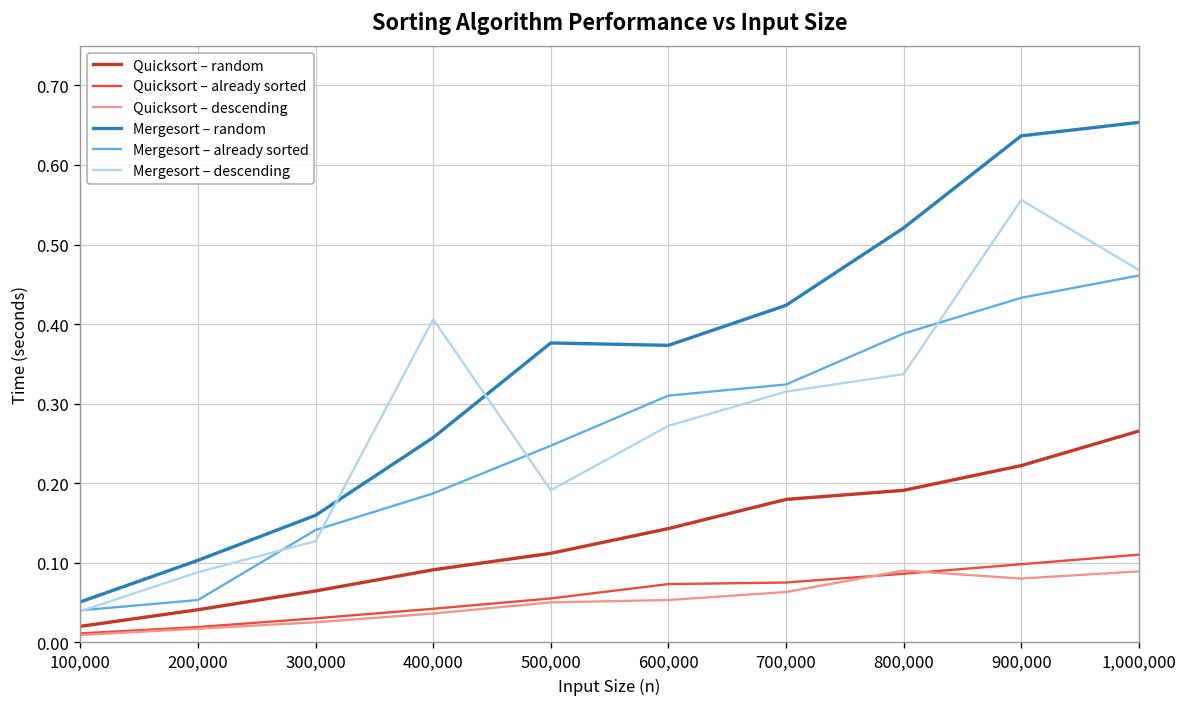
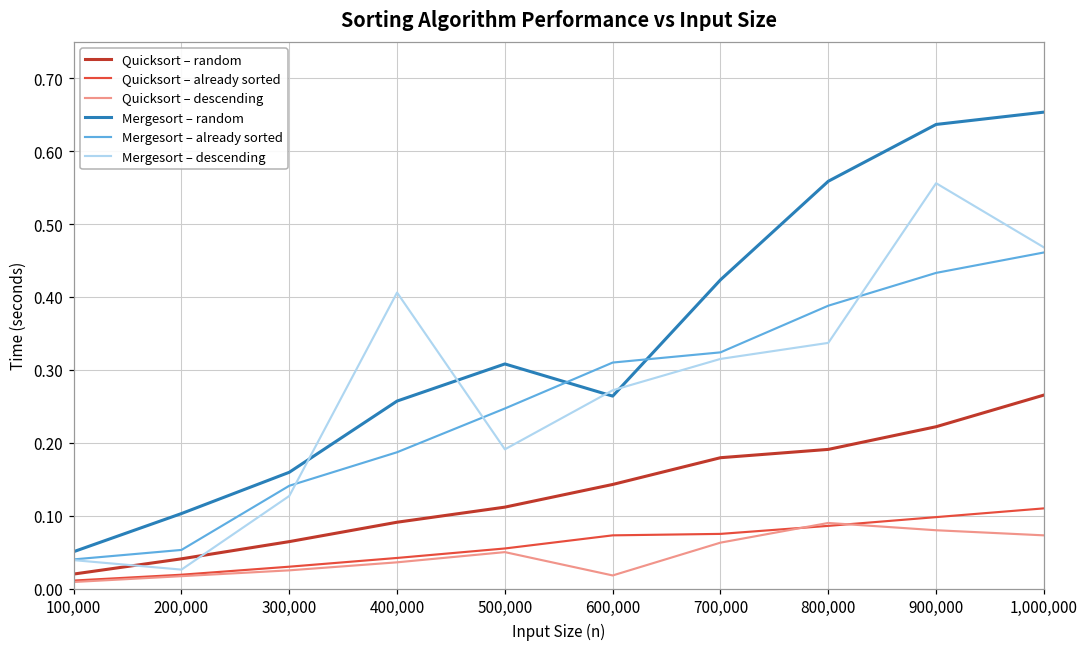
Mergesort – descending, 200,000: 0.09 -> 0.03
Mergesort – random, 500,000: 0.38 -> 0.31
Quicksort – descending, 600,000: 0.05 -> 0.02
Mergesort – random, 600,000: 0.37 -> 0.26
Mergesort – random, 800,000: 0.52 -> 0.56
Quicksort – descending, 1,000,000: 0.09 -> 0.07
